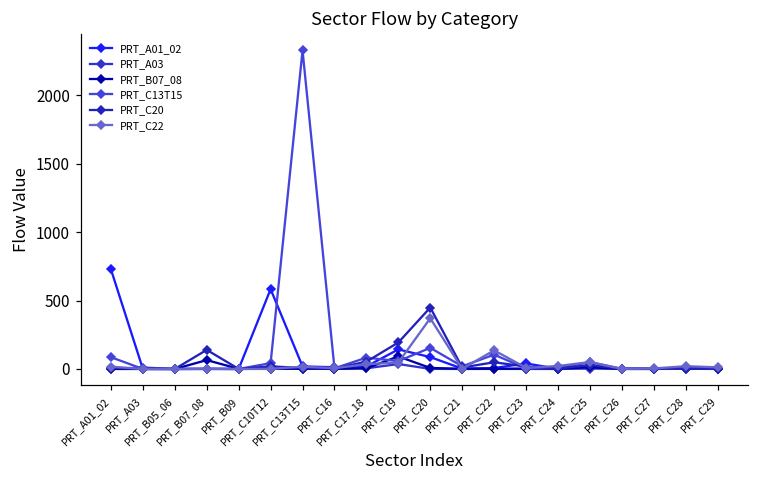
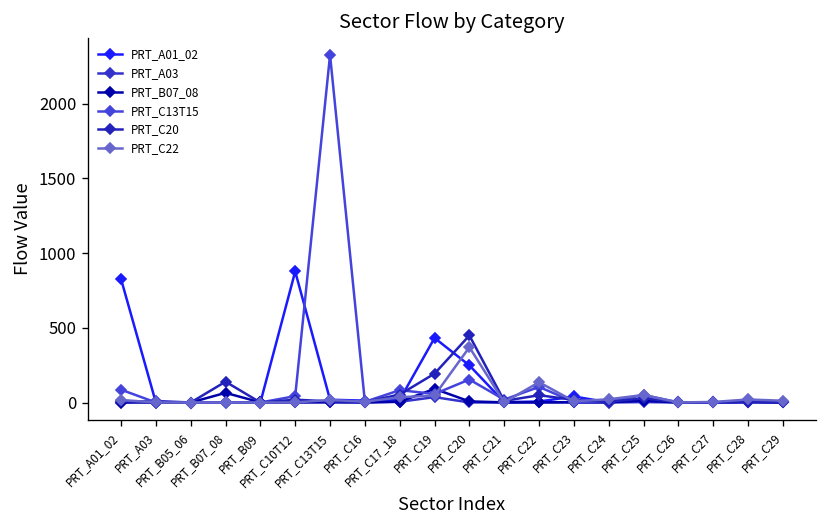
PRT_A01_02, PRT_A01_02: 730 -> 830
PRT_A01_02, PRT_C10T12: 580 -> 880
PRT_A01_02, PRT_C19: 140 -> 430
PRT_A01_02, PRT_C20: 90 -> 250
